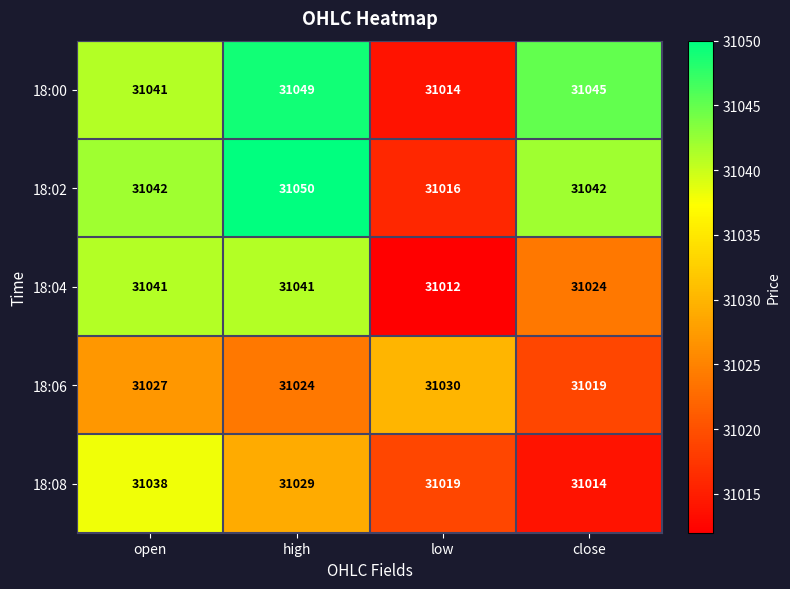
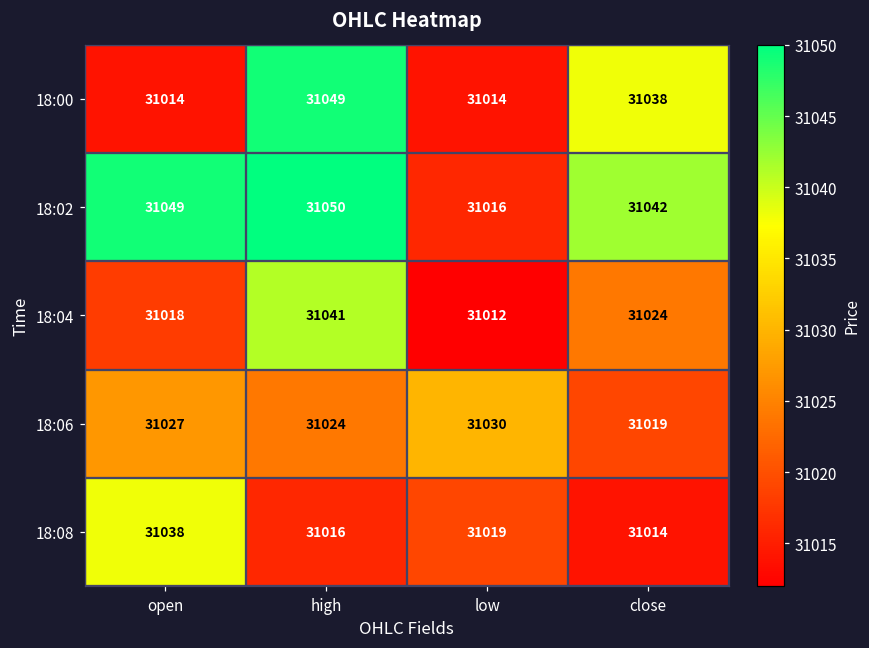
18:00, open: 31041 -> 31014
18:00, close: 31045 -> 31038
18:02, open: 31042 -> 31049
18:04, open: 31041 -> 31018
18:08, high: 31029 -> 31016
